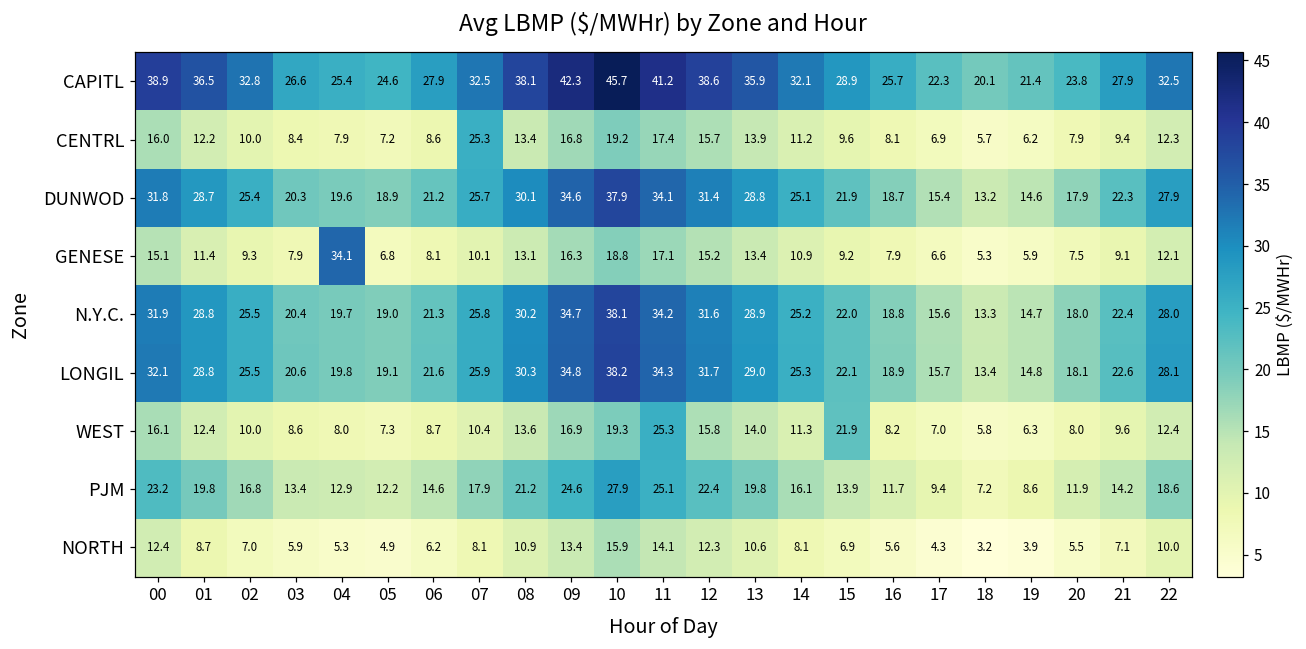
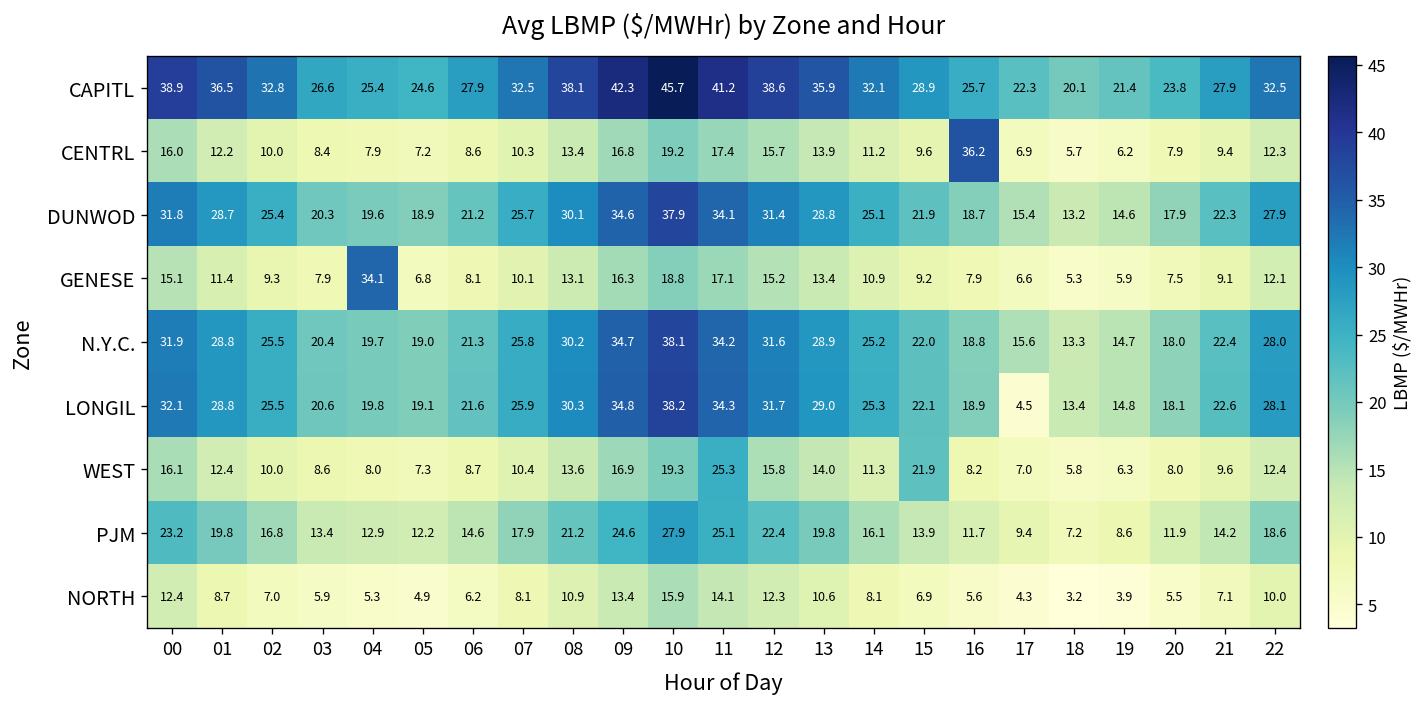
CENTRL, 07: 25.3 -> 10.3
CENTRL, 16: 8.1 -> 36.2
LONGIL, 17: 15.7 -> 4.5
